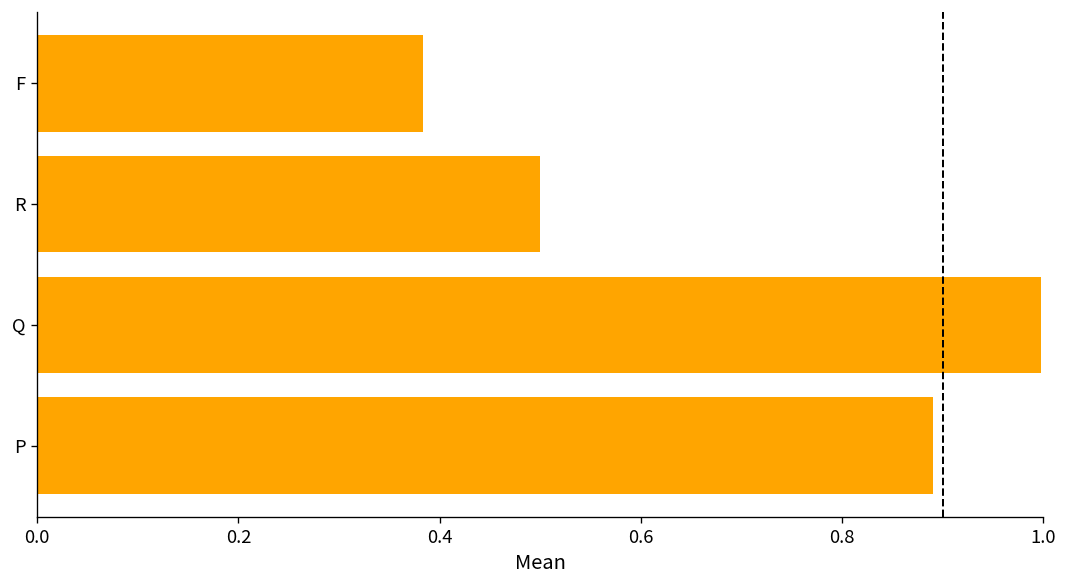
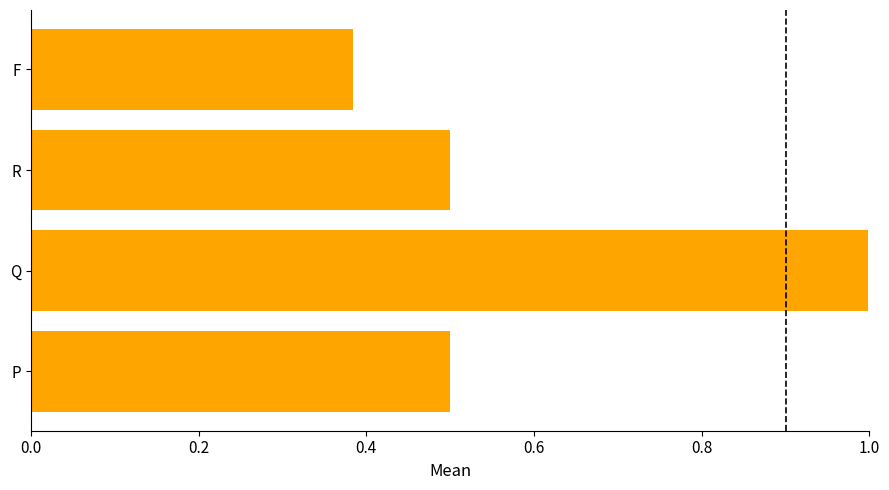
P: 0.89 -> 0.50
